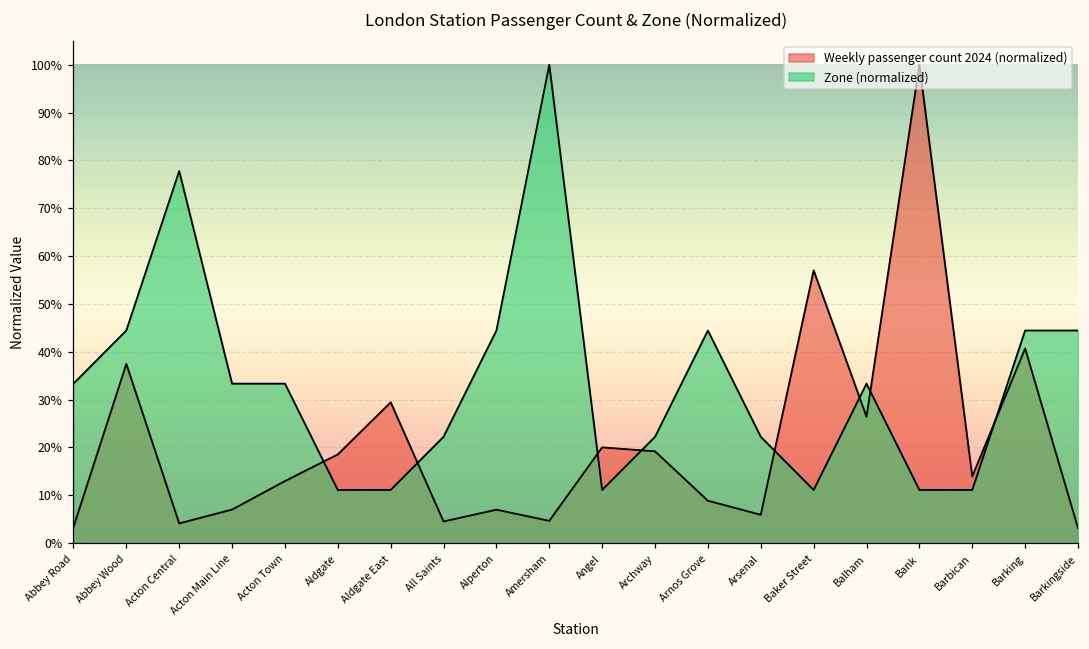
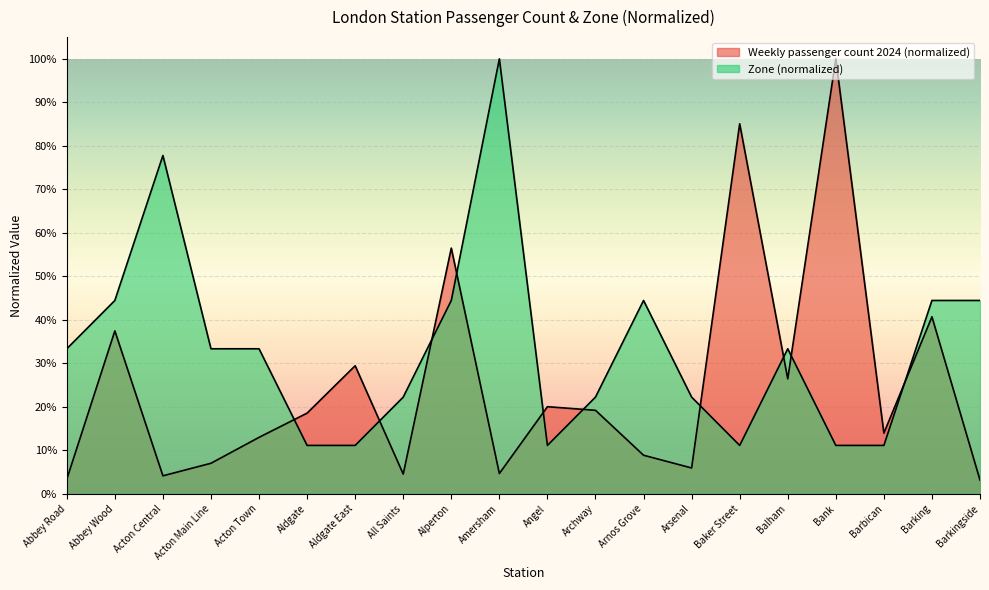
Weekly passenger count 2024 (normalized), Alperton: 7% -> 56%
Weekly passenger count 2024 (normalized), Baker Street: 57% -> 85%
